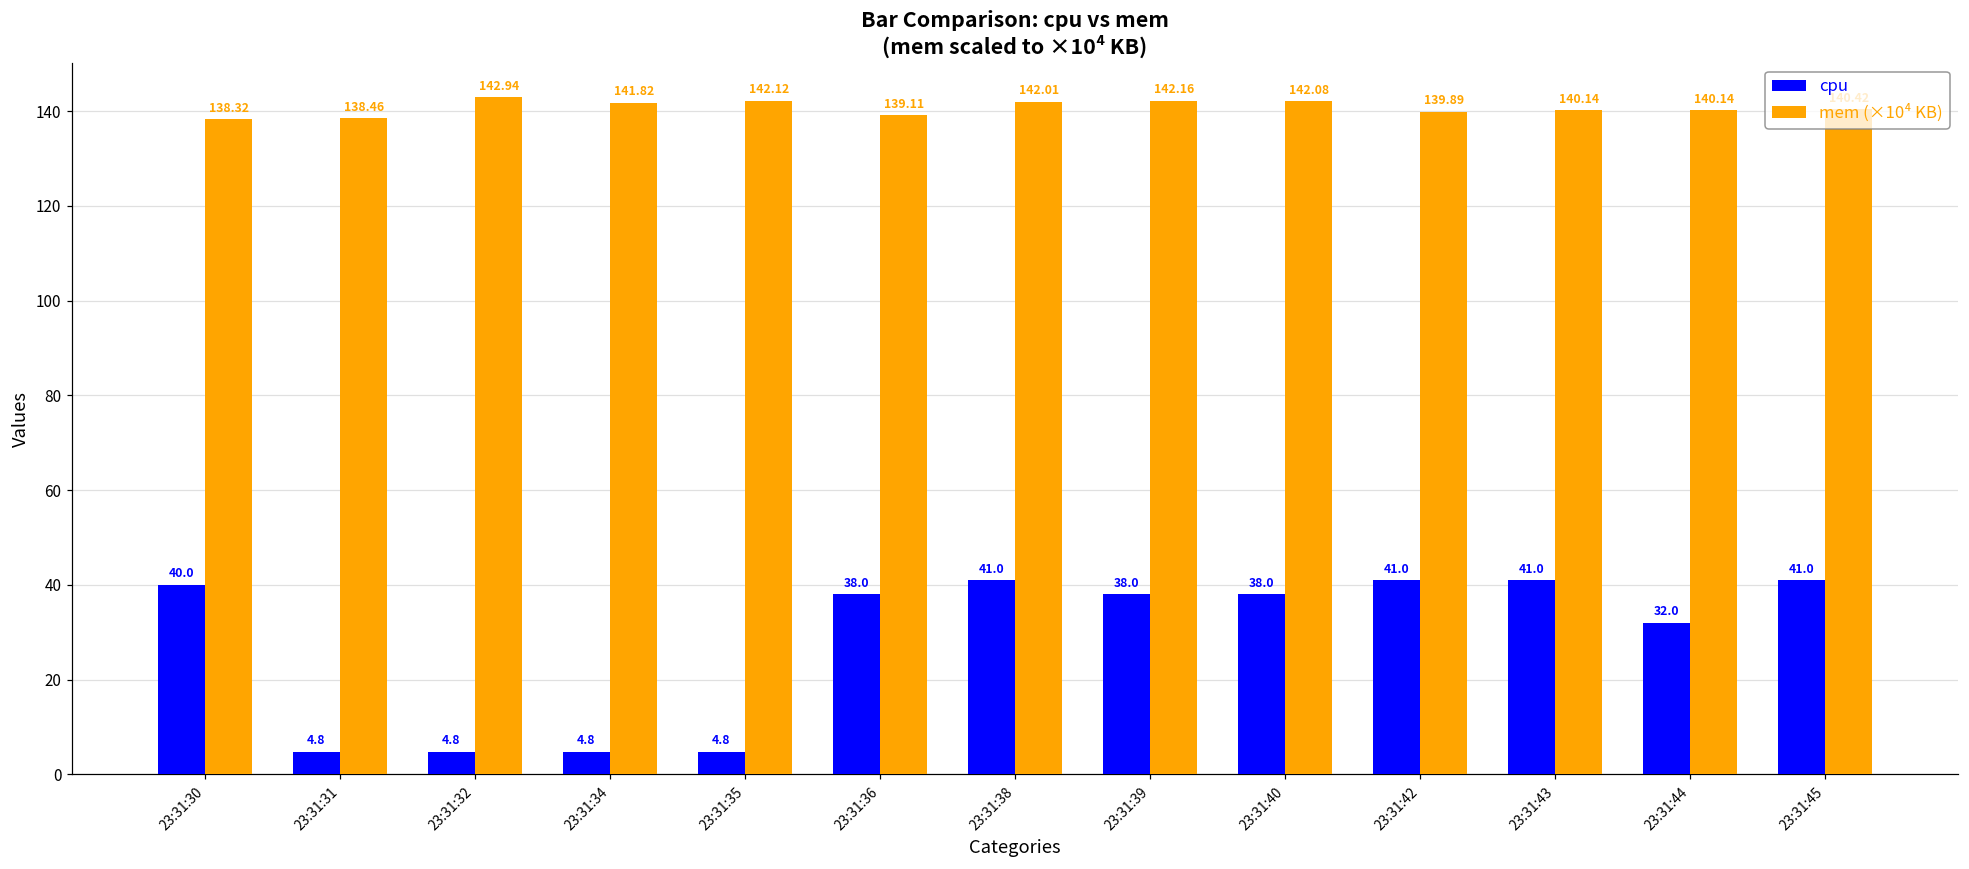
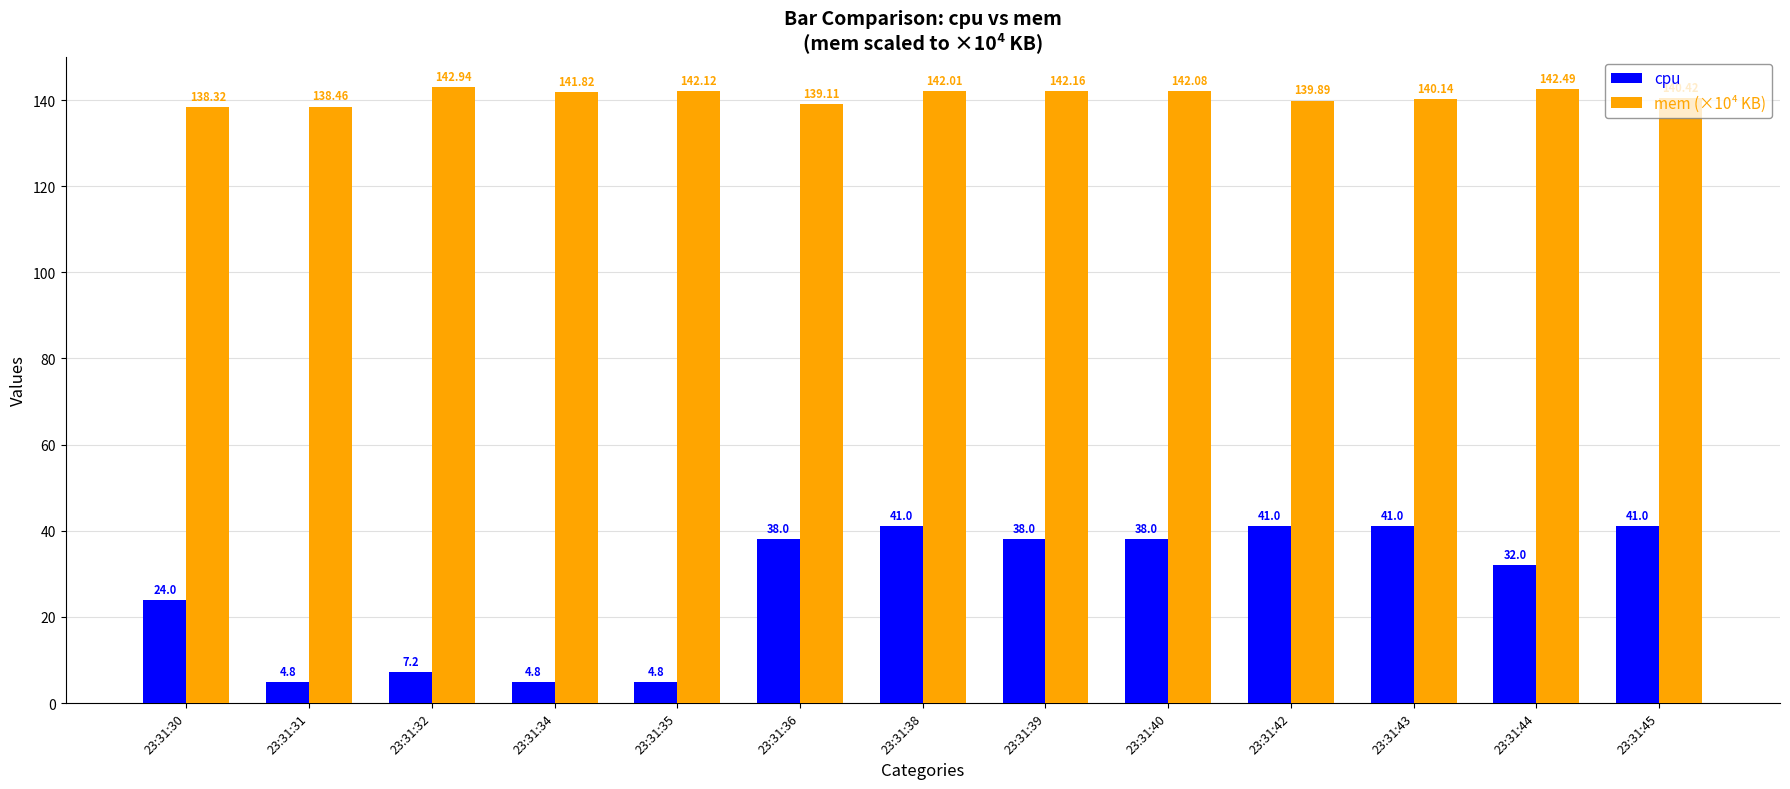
cpu, 23:31:30: 40.0 -> 24.0
cpu, 23:31:32: 4.8 -> 7.2
mem (×10⁴ KB), 23:31:44: 140.14 -> 142.49
